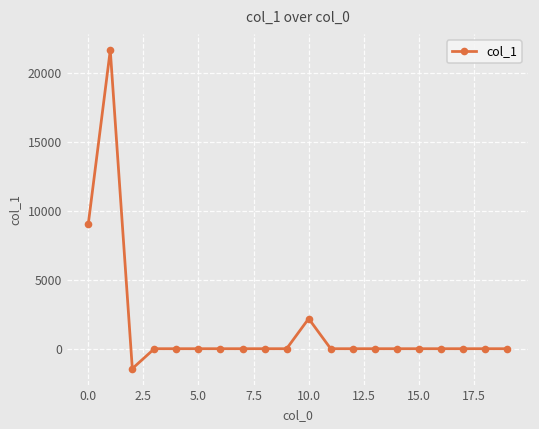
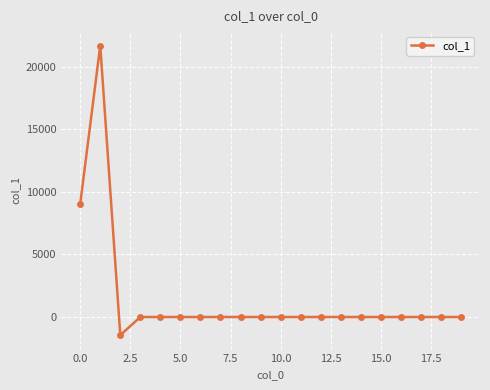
10.0: 2200 -> 0
